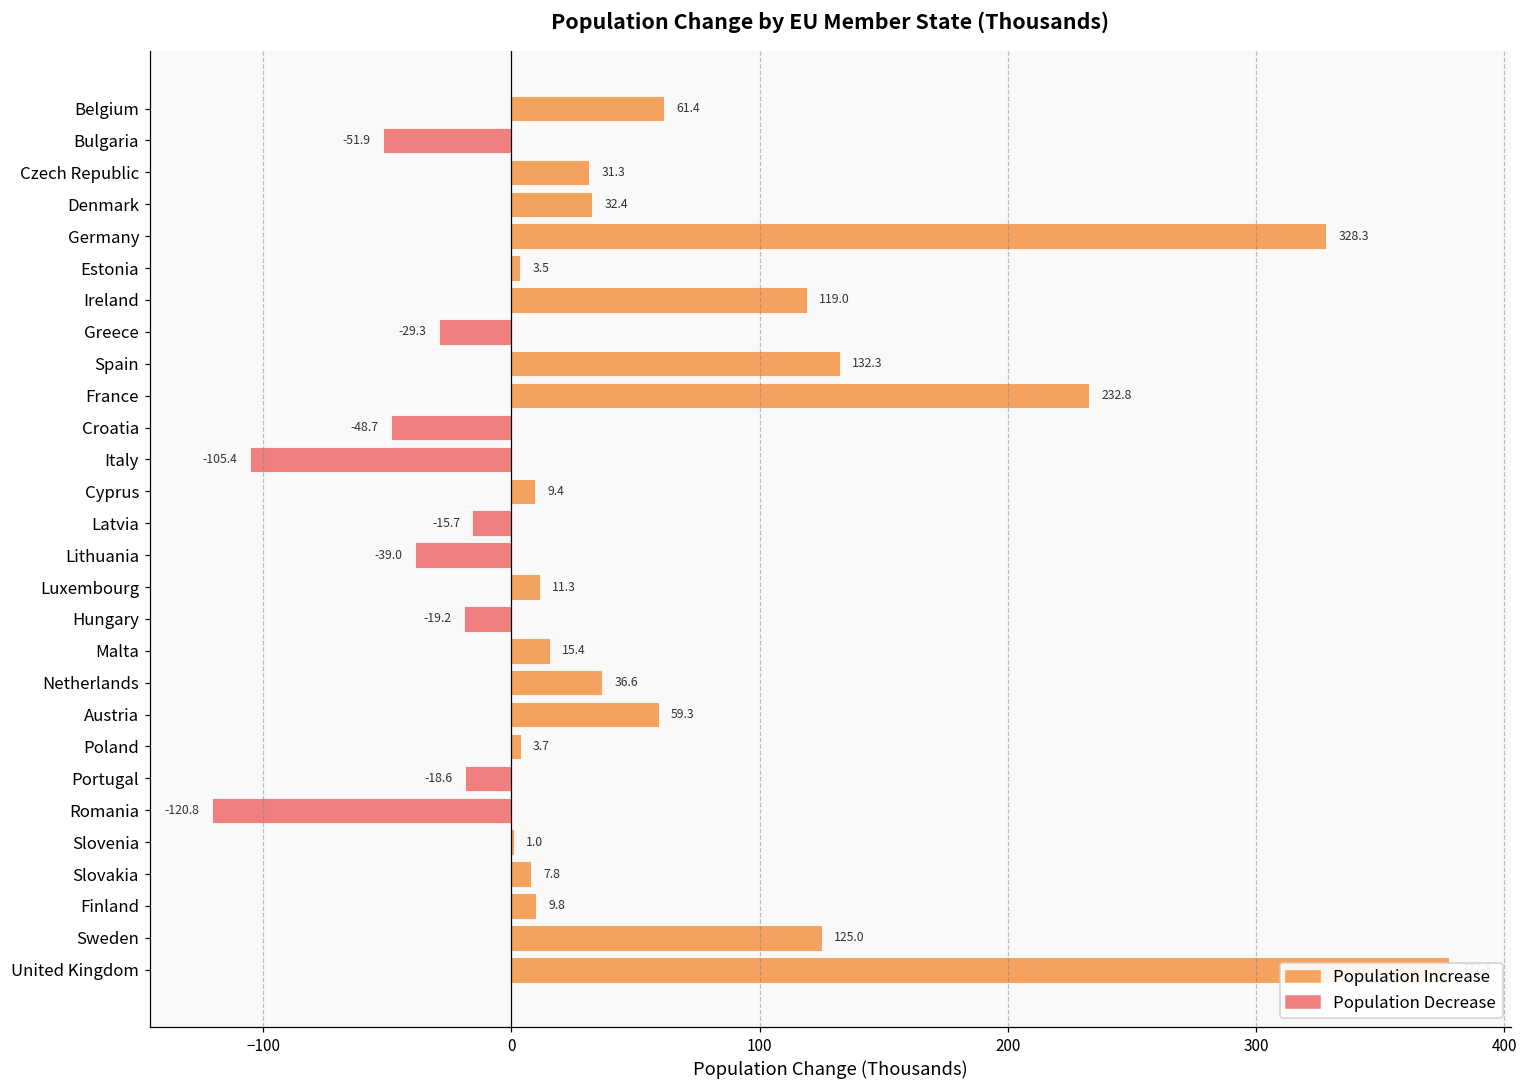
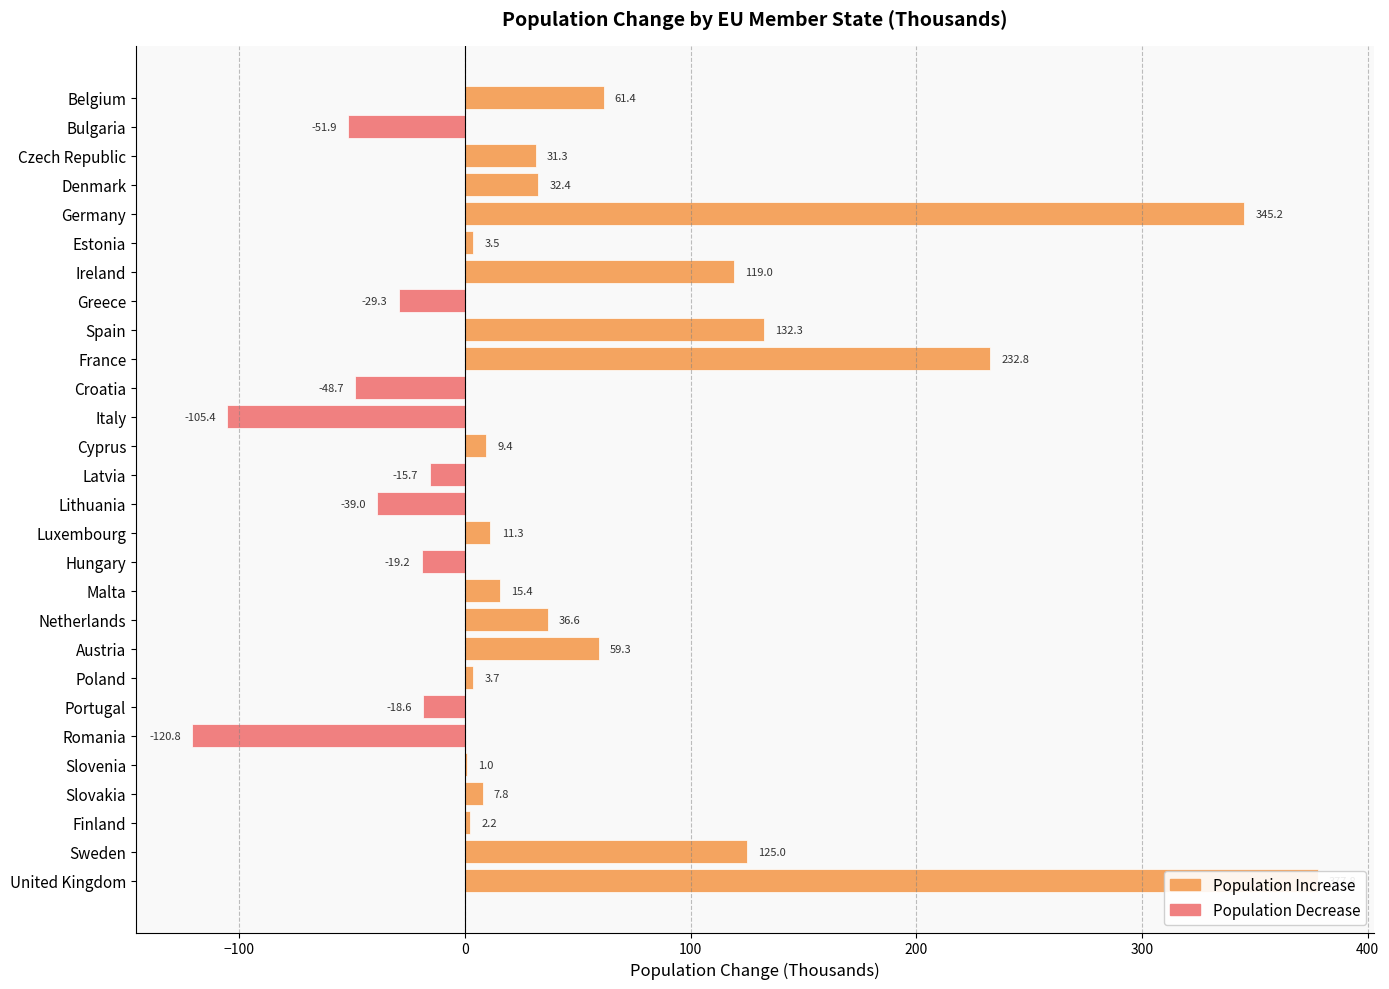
Germany: 328.3 -> 345.2
Finland: 9.8 -> 2.2
